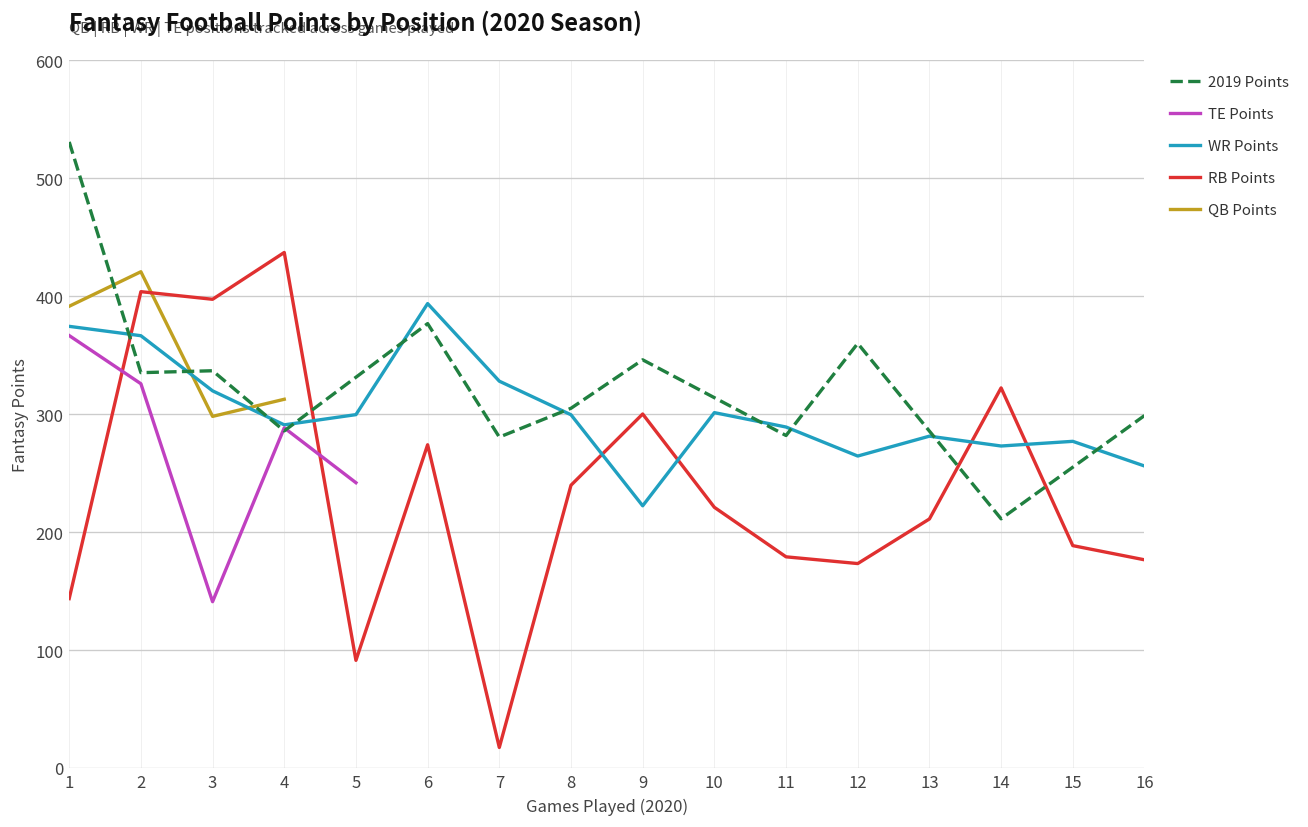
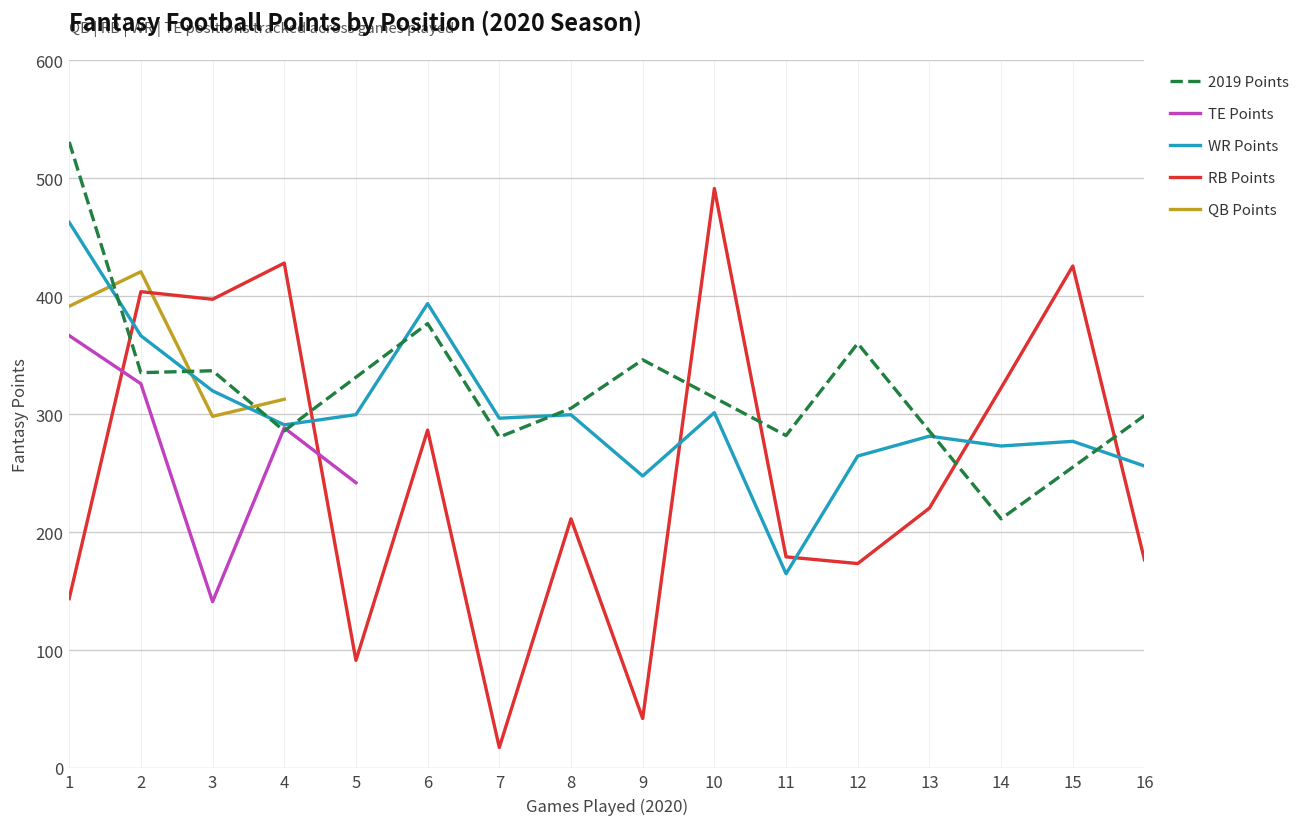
WR Points, 1: 370 -> 460
RB Points, 4: 440 -> 430
RB Points, 6: 270 -> 290
WR Points, 7: 330 -> 300
RB Points, 8: 240 -> 210
RB Points, 9: 300 -> 40
WR Points, 9: 220 -> 250
RB Points, 10: 220 -> 490
WR Points, 11: 290 -> 160
RB Points, 13: 210 -> 220
RB Points, 15: 190 -> 430
